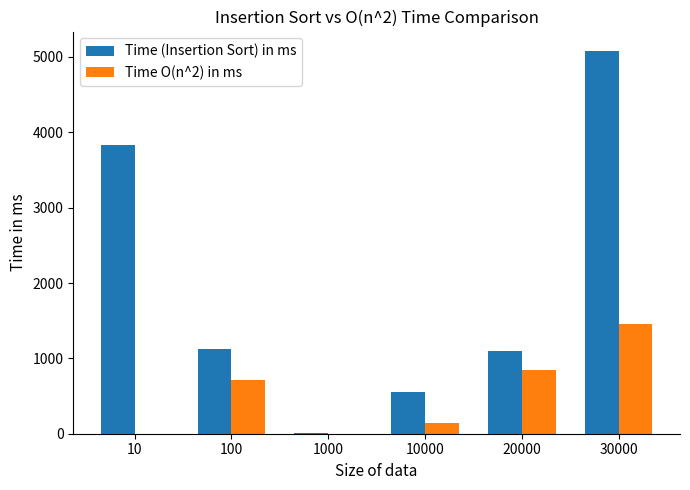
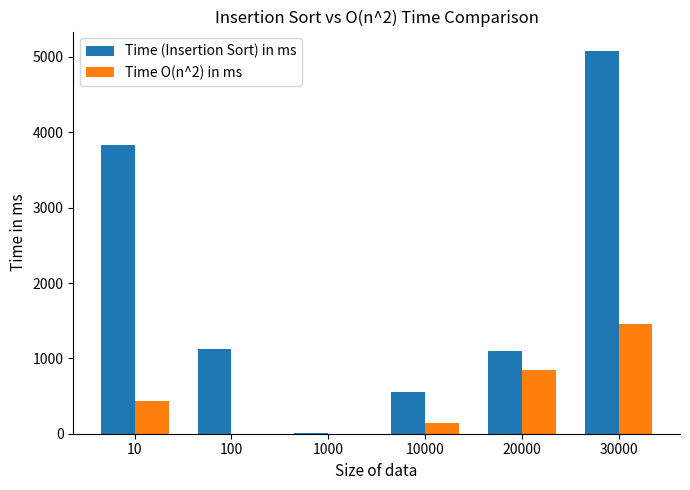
Time O(n^2) in ms, 10: 0 -> 400
Time O(n^2) in ms, 100: 700 -> 0
